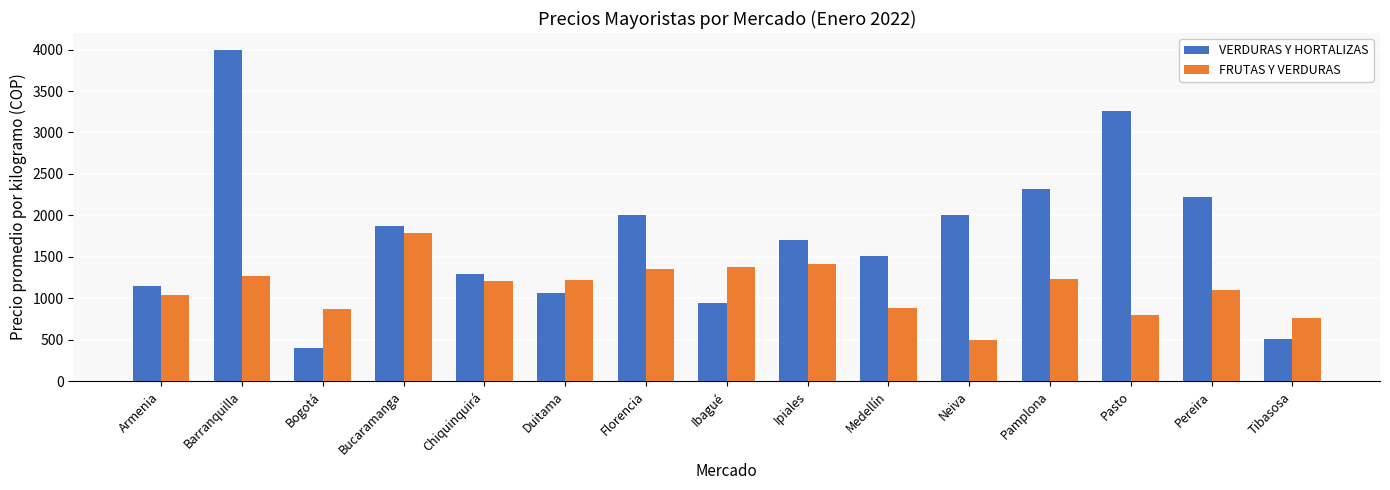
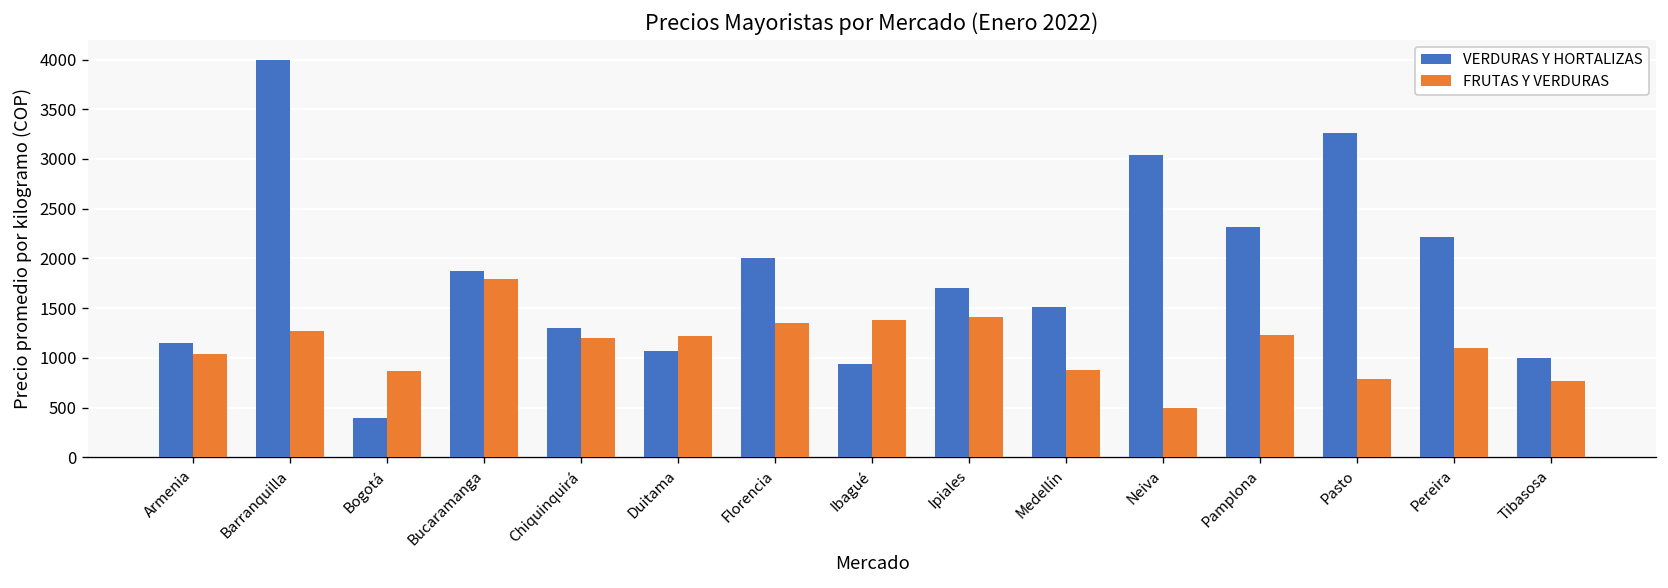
VERDURAS Y HORTALIZAS, Neiva: 2000 -> 3000
VERDURAS Y HORTALIZAS, Tibasosa: 500 -> 1000
